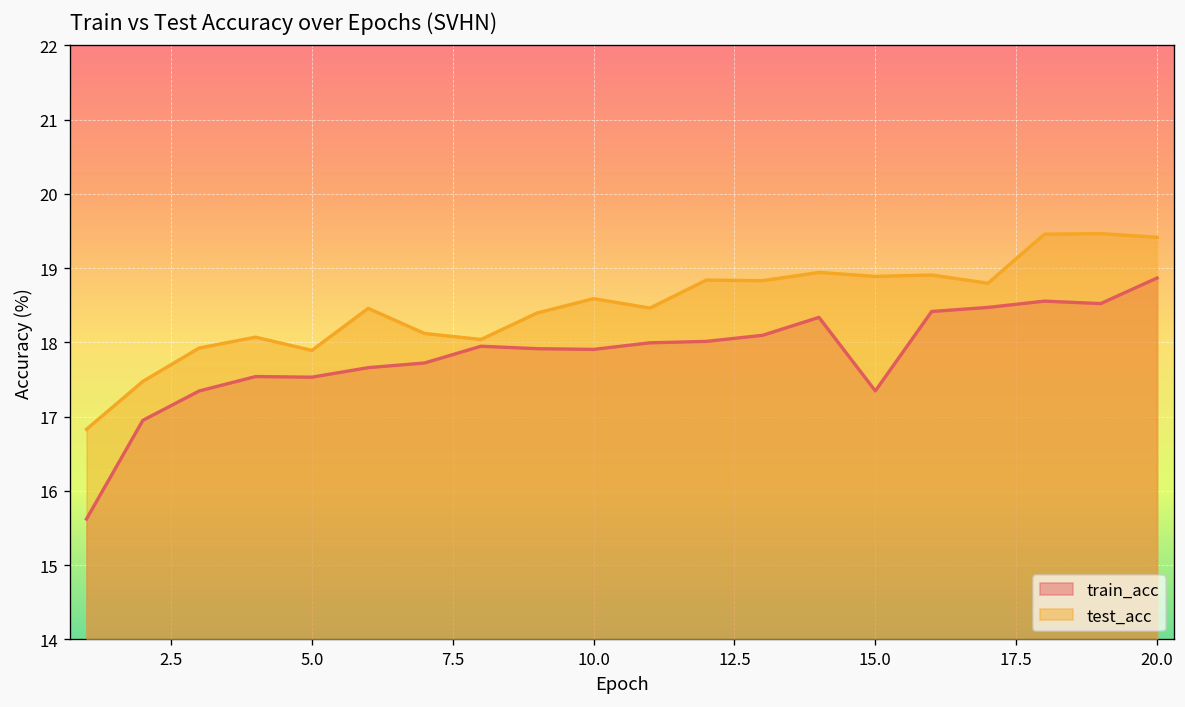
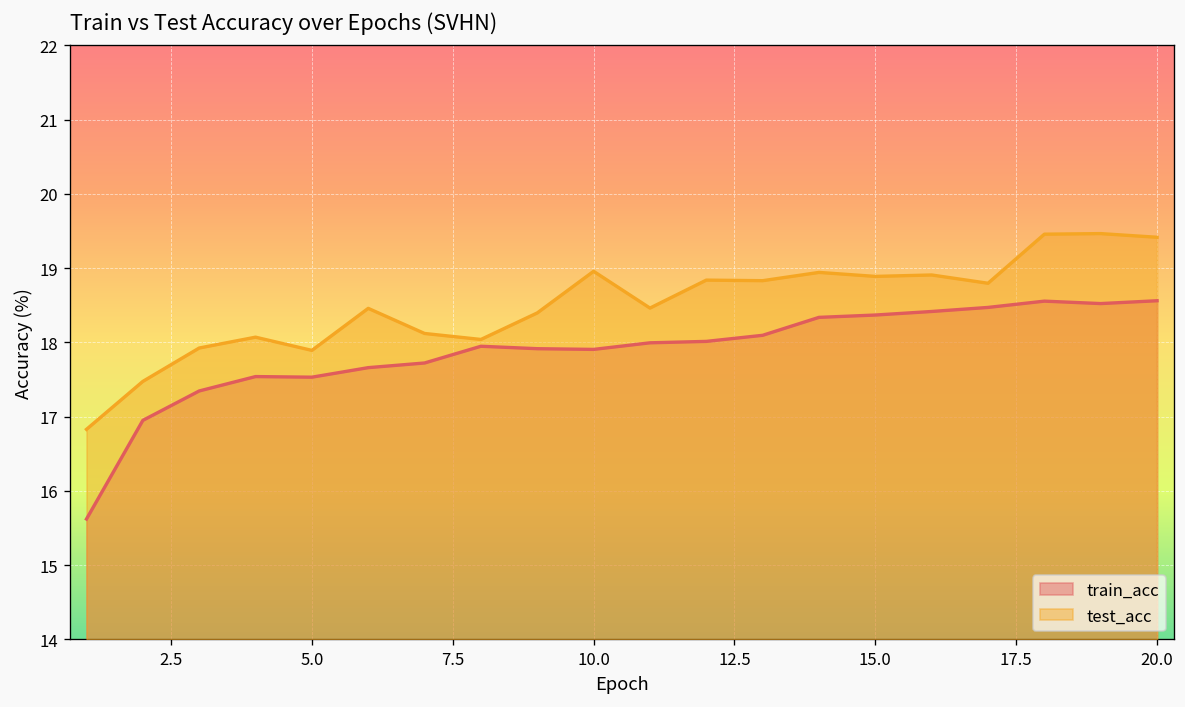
test_acc, 10.0: 18.6 -> 19.0
train_acc, 15.0: 17.3 -> 18.4
train_acc, 20.0: 18.9 -> 18.6
